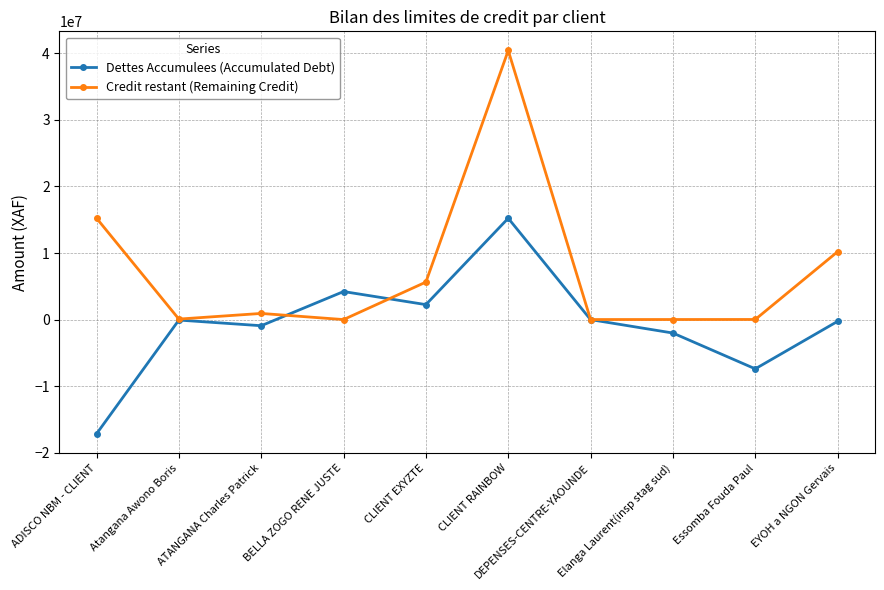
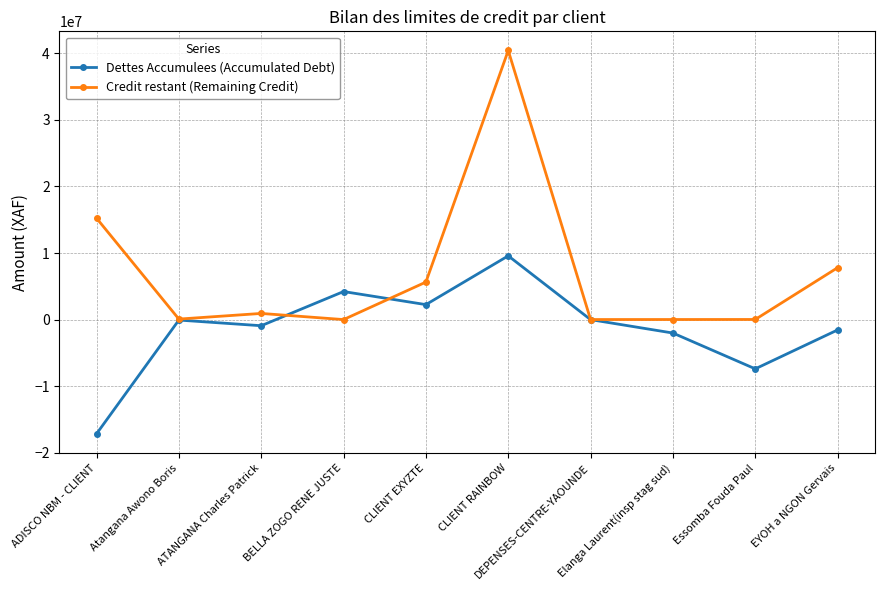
Dettes Accumulees (Accumulated Debt), CLIENT RAINBOW: 15000000 -> 10000000
Dettes Accumulees (Accumulated Debt), EYOH a NGON Gervais: 0 -> -2000000
Credit restant (Remaining Credit), EYOH a NGON Gervais: 10000000 -> 8000000
